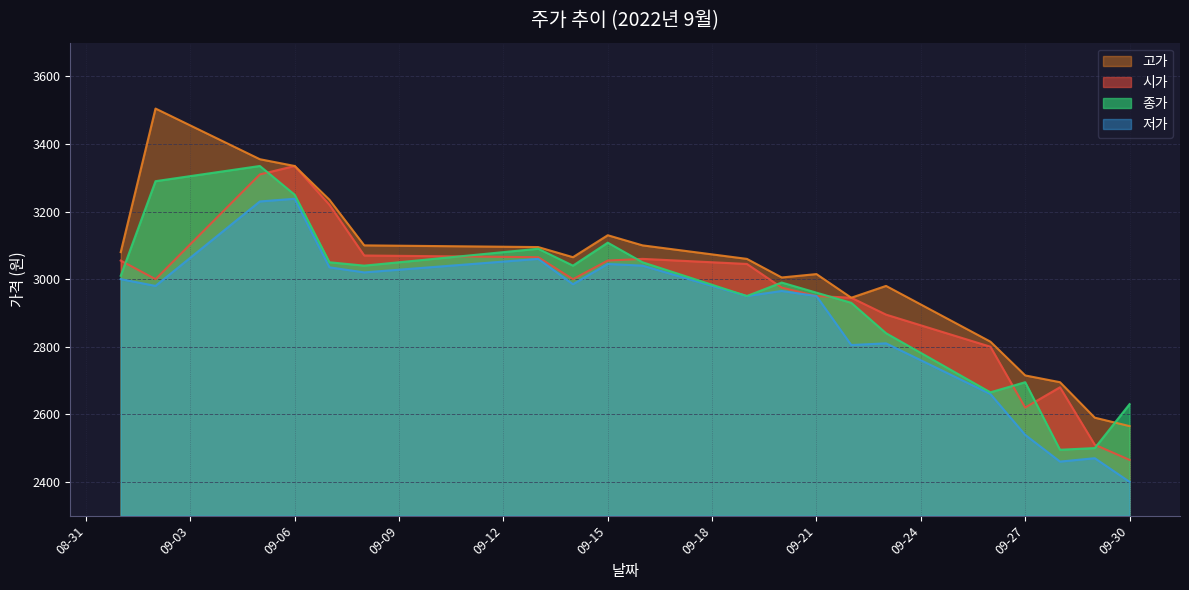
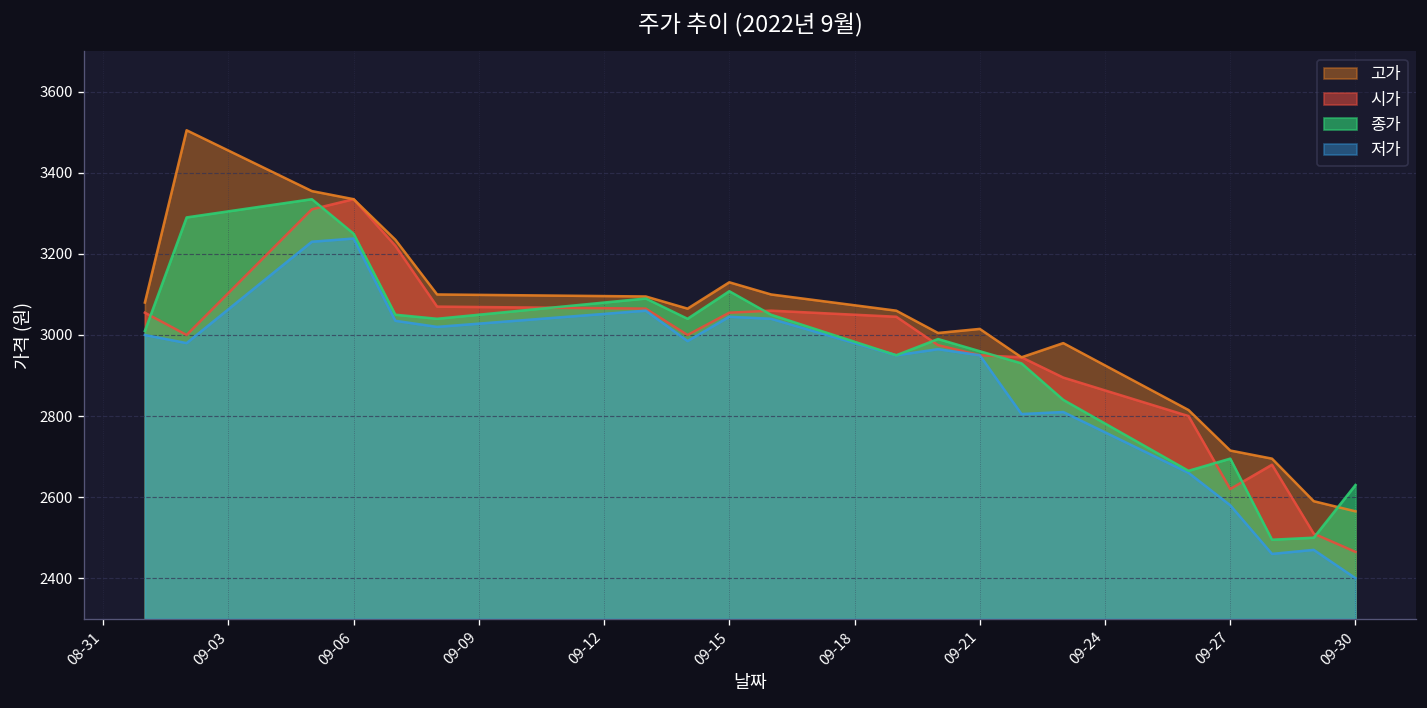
저가, 09-27: 2540 -> 2580
